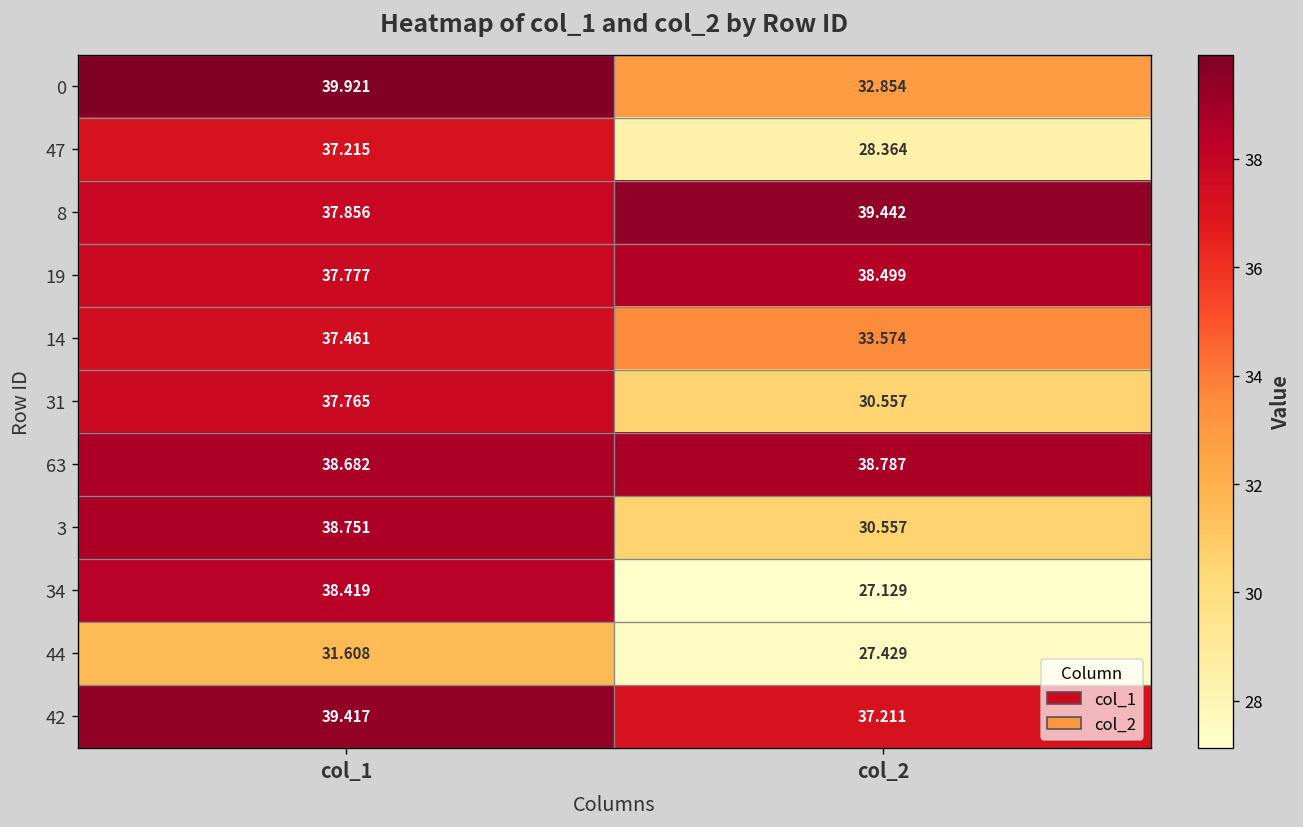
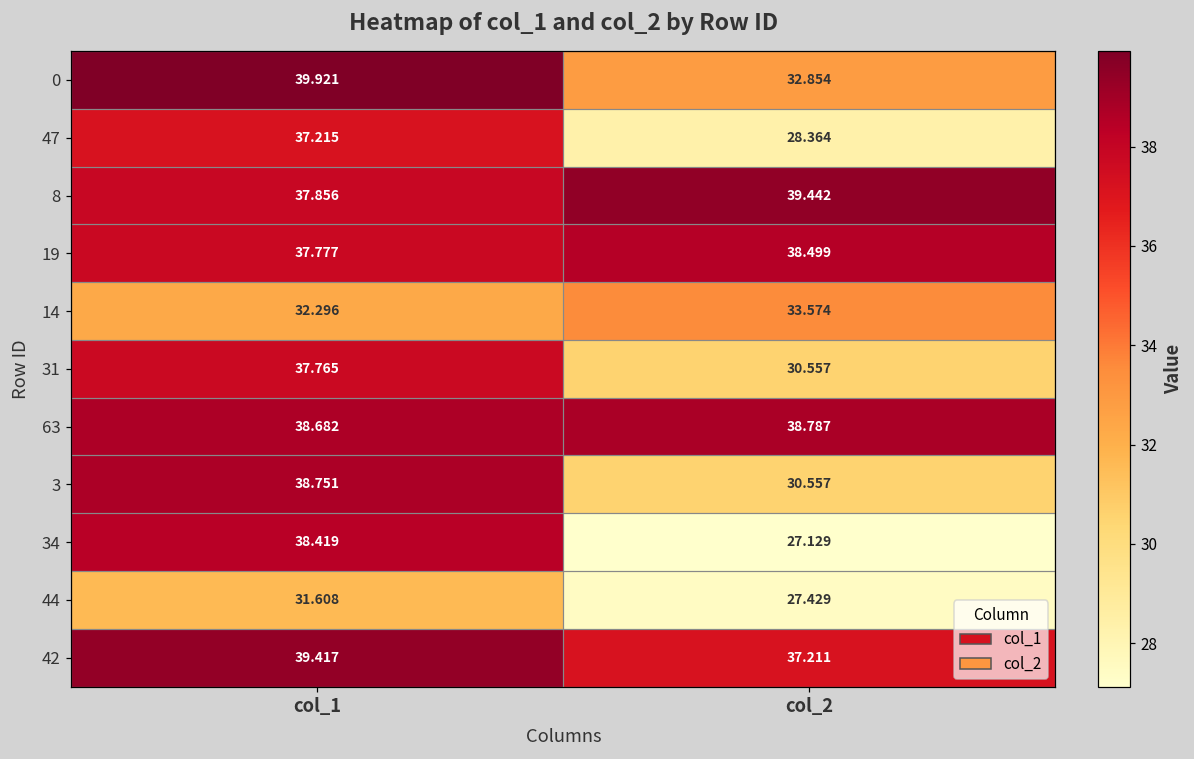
14, col_1: 37.461 -> 32.296
